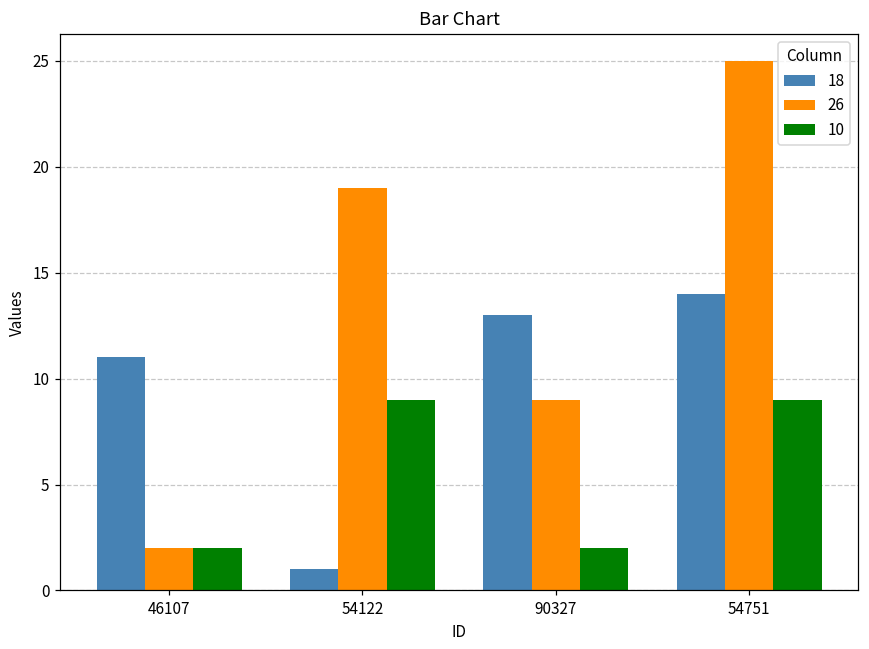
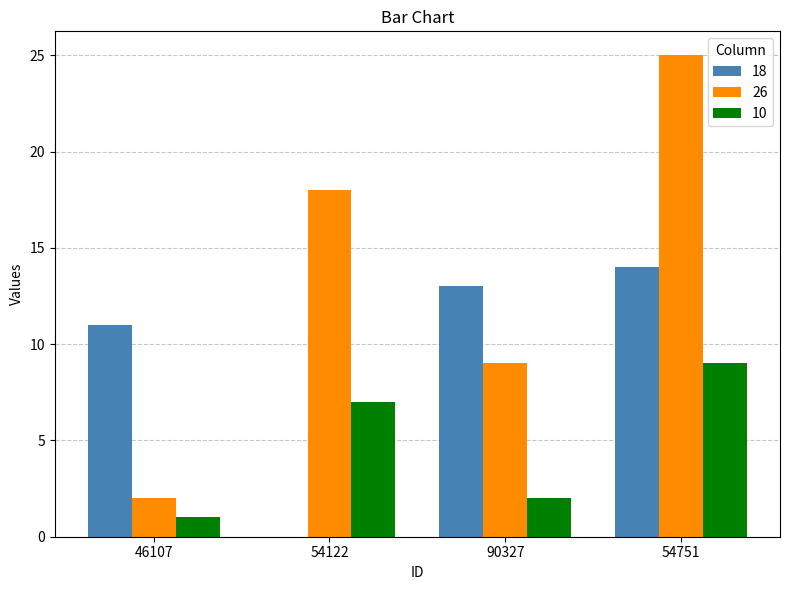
10, 46107: 2 -> 1
18, 54122: 1 -> 0
26, 54122: 19 -> 18
10, 54122: 9 -> 7
